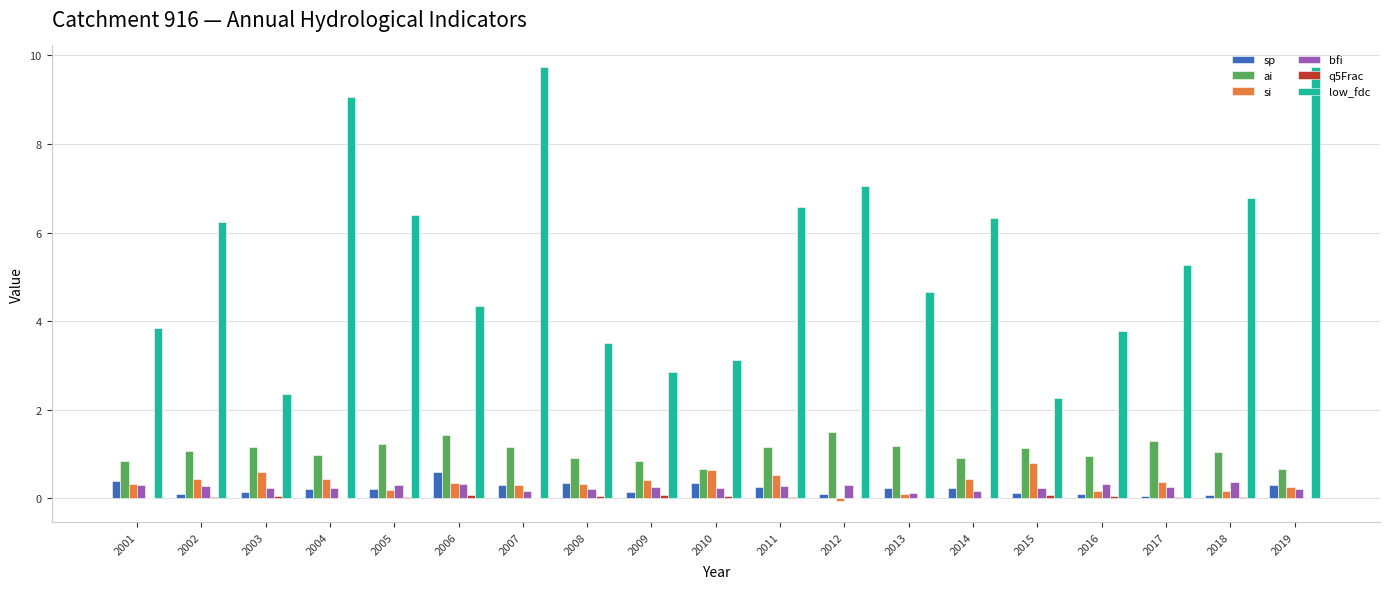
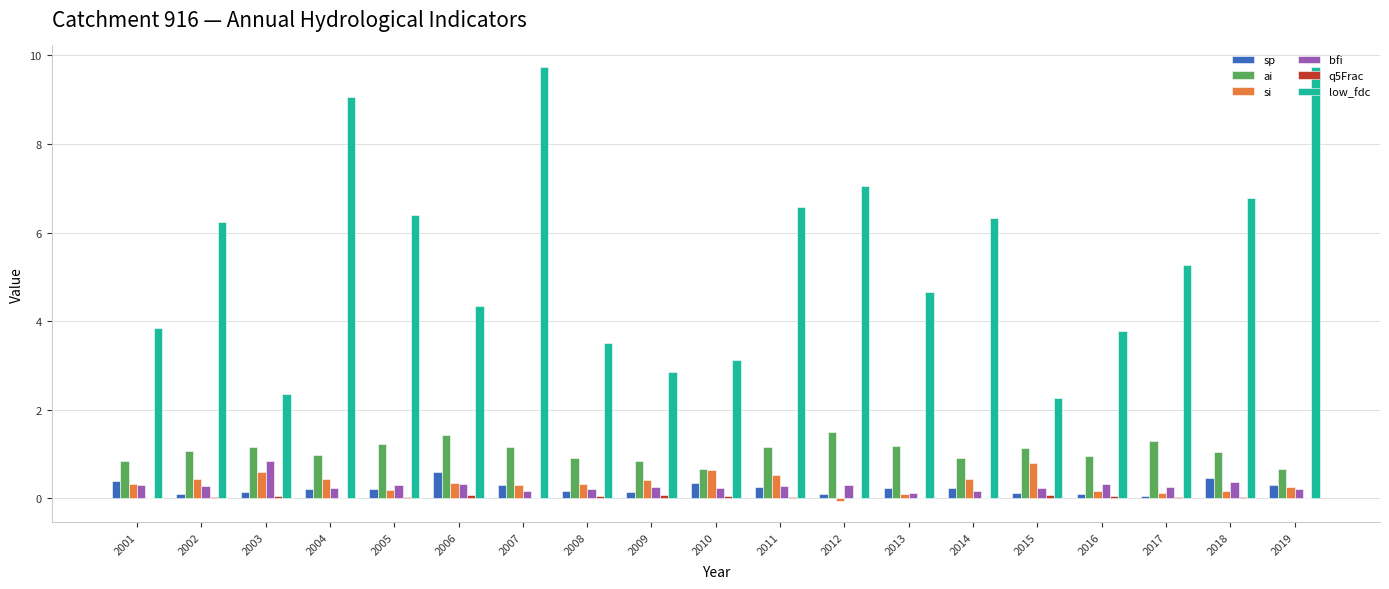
bfi, 2003: 0.2 -> 0.8
sp, 2008: 0.4 -> 0.2
si, 2017: 0.4 -> 0.1
sp, 2018: 0.1 -> 0.5
